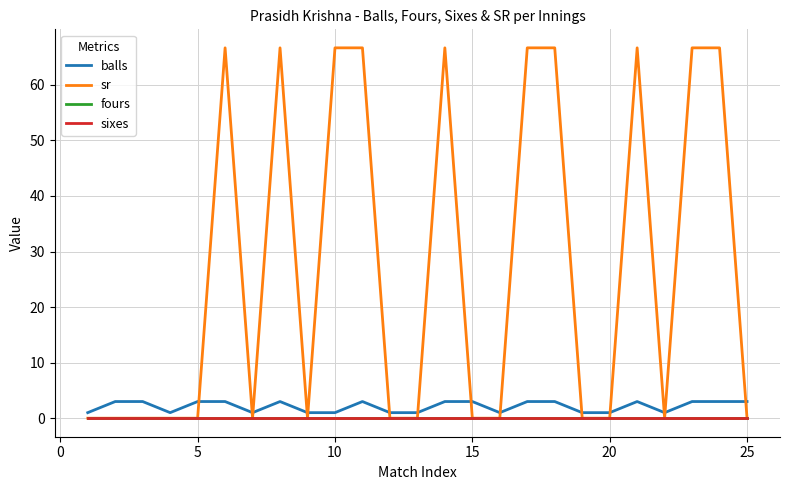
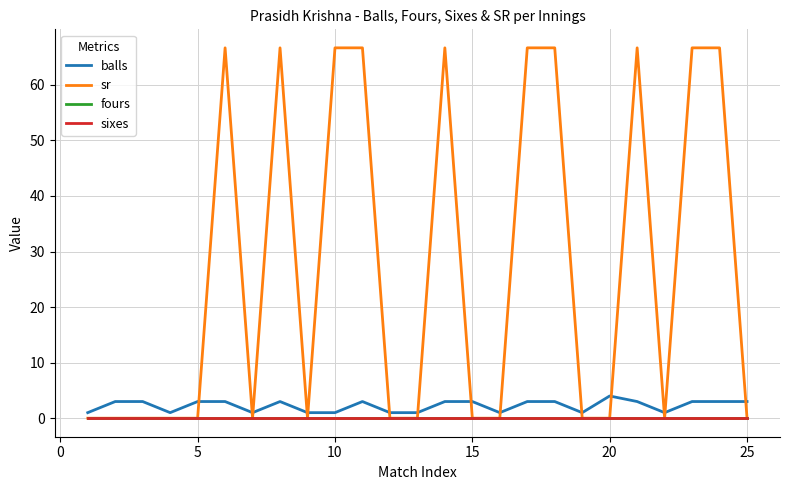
balls, 20: 1 -> 4
